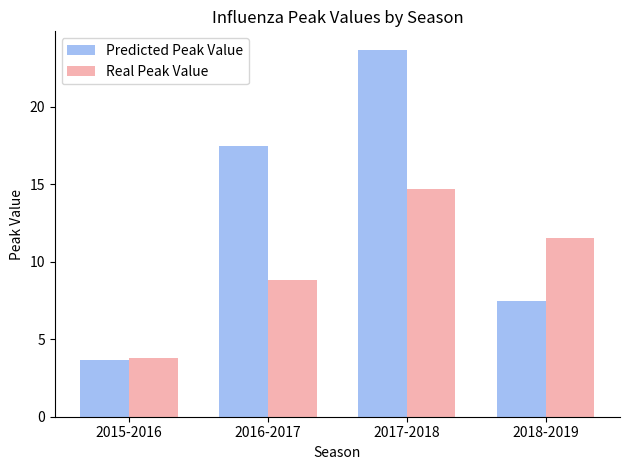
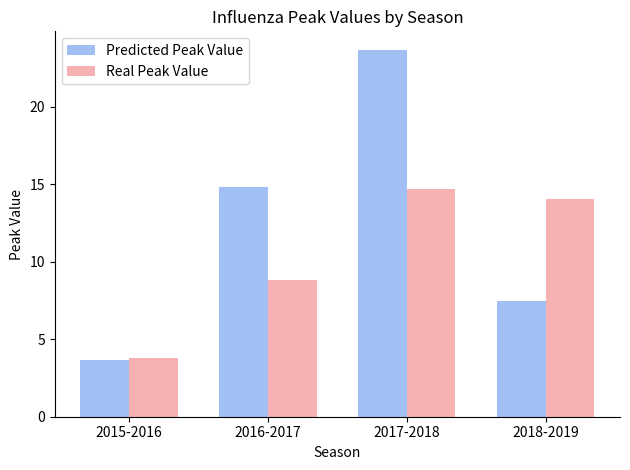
Predicted Peak Value, 2016-2017: 17.5 -> 14.9
Real Peak Value, 2018-2019: 11.6 -> 14.0
